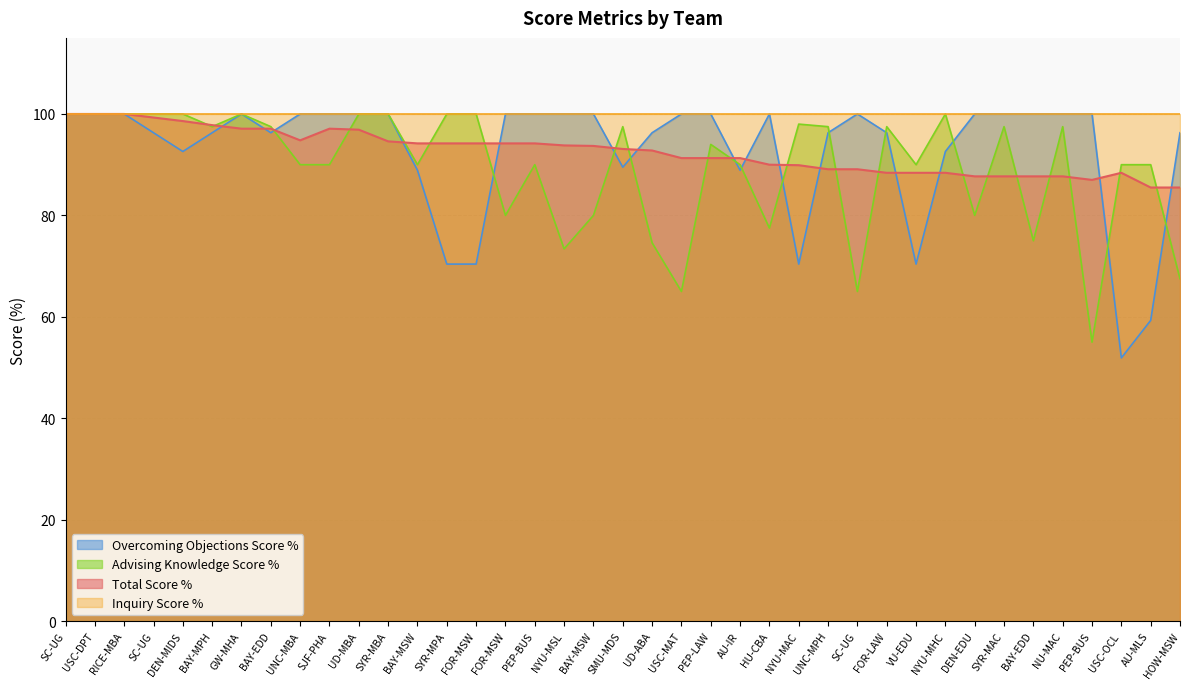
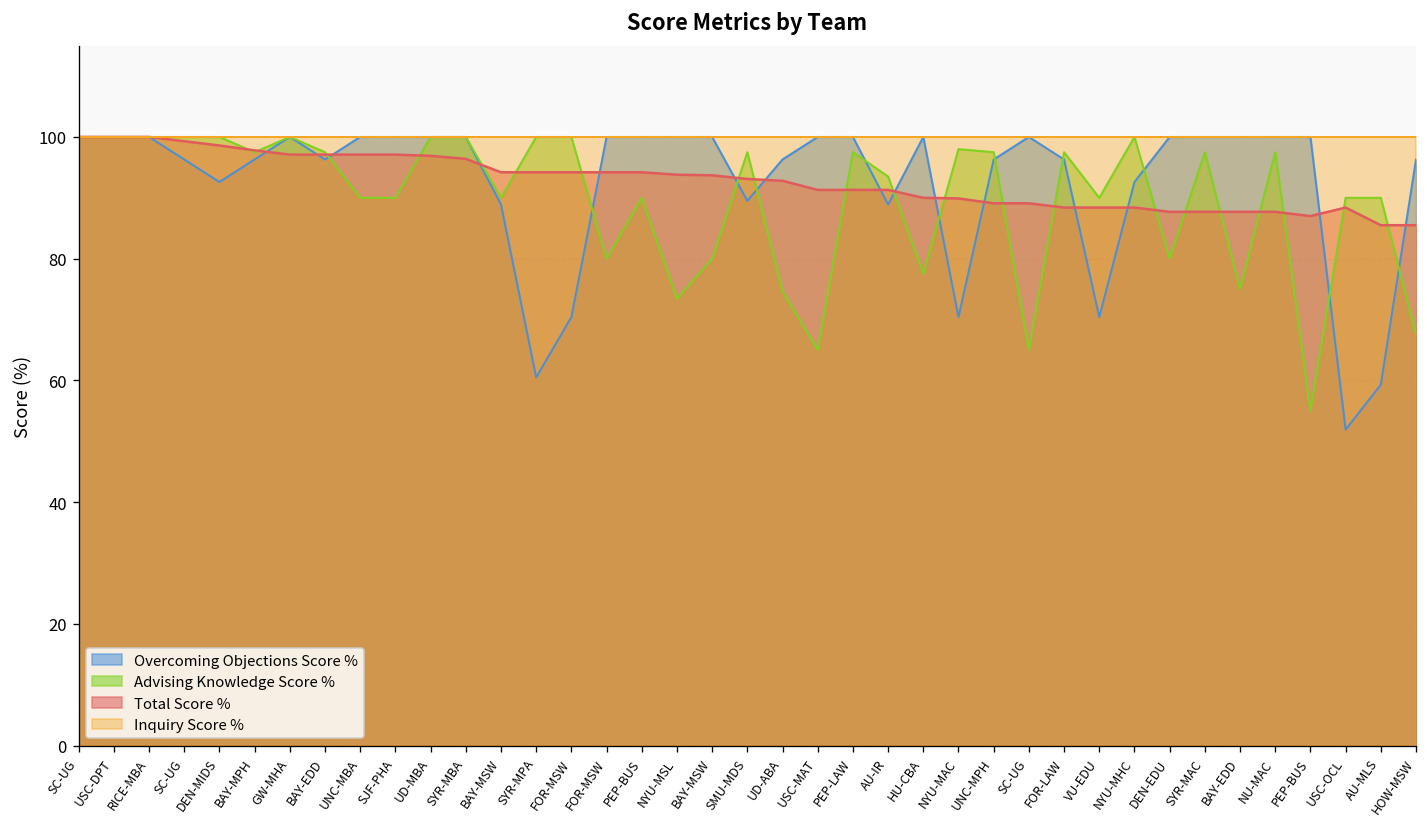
Total Score %, UNC-MBA: 95 -> 97
Total Score %, SYR-MBA: 95 -> 96
Overcoming Objections Score %, SYR-MPA: 70 -> 61
Advising Knowledge Score %, PEP-LAW: 94 -> 98
Advising Knowledge Score %, AU-IR: 90 -> 94
